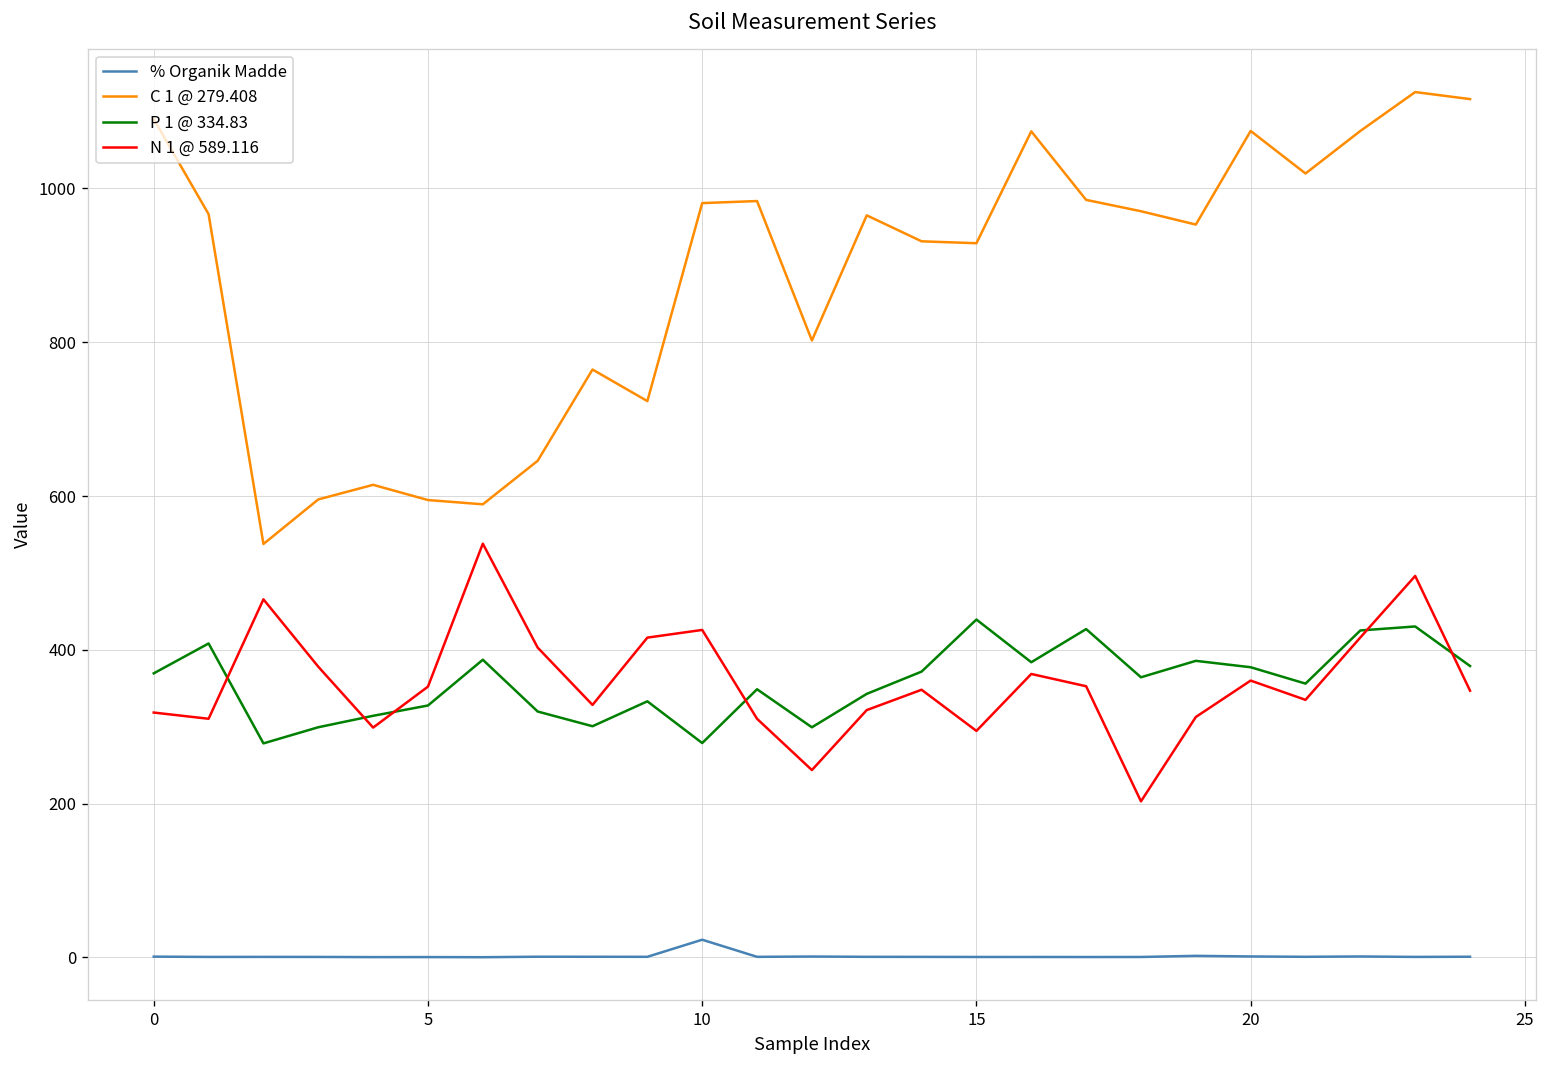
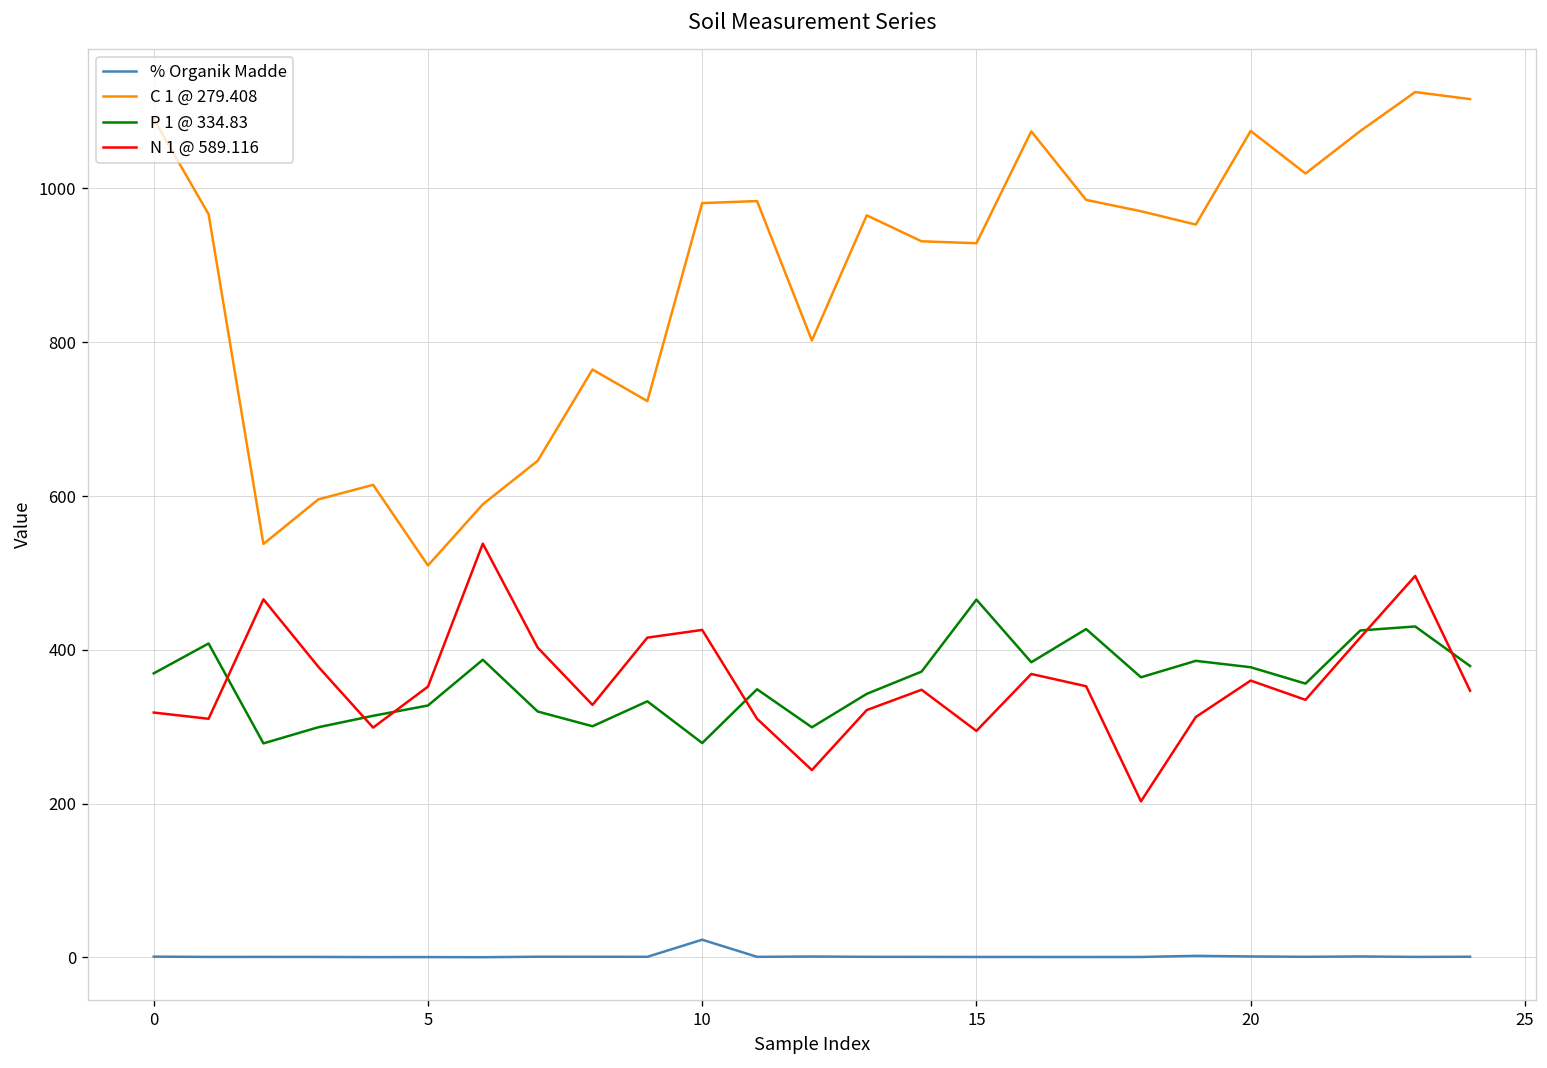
C 1 @ 279.408, 5: 590 -> 510
P 1 @ 334.83, 15: 440 -> 470
